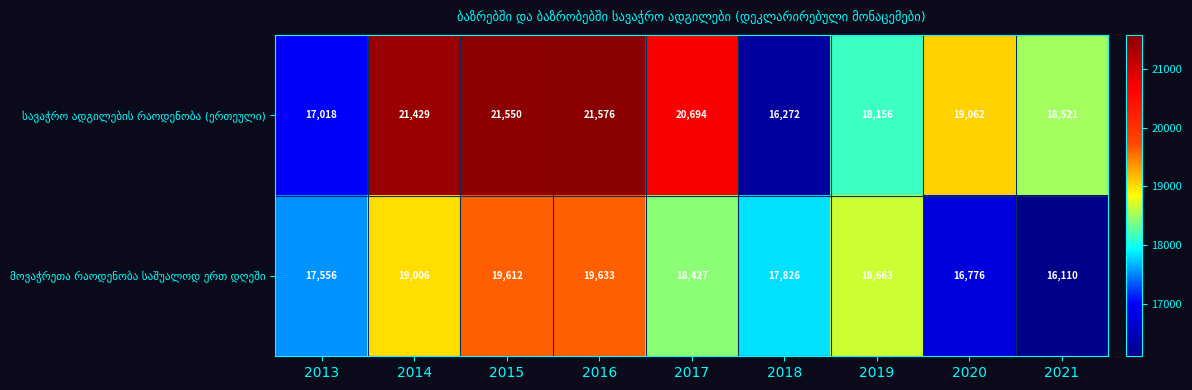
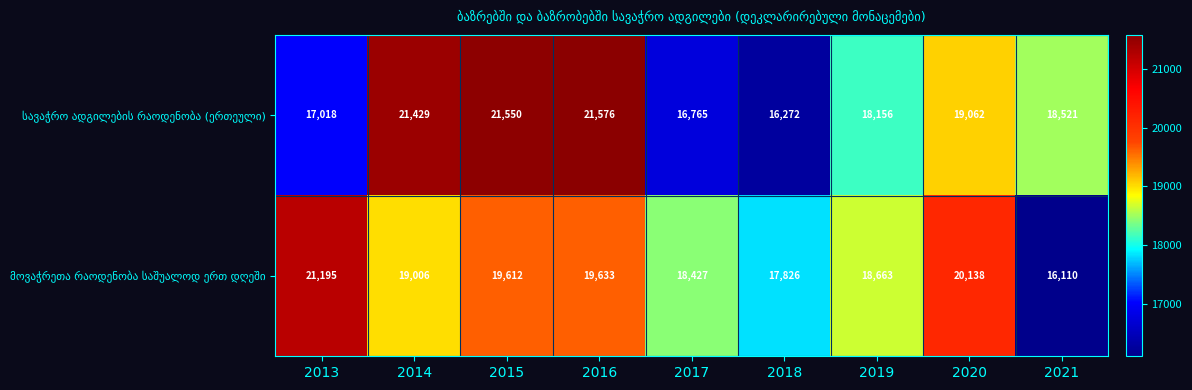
სავაჭრო ადგილების რაოდენობა (ერთეული), 2017: 20,694 -> 16,765
მოვაჭრეთა რაოდენობა საშუალოდ ერთ დღეში, 2013: 17,556 -> 21,195
მოვაჭრეთა რაოდენობა საშუალოდ ერთ დღეში, 2020: 16,776 -> 20,138
